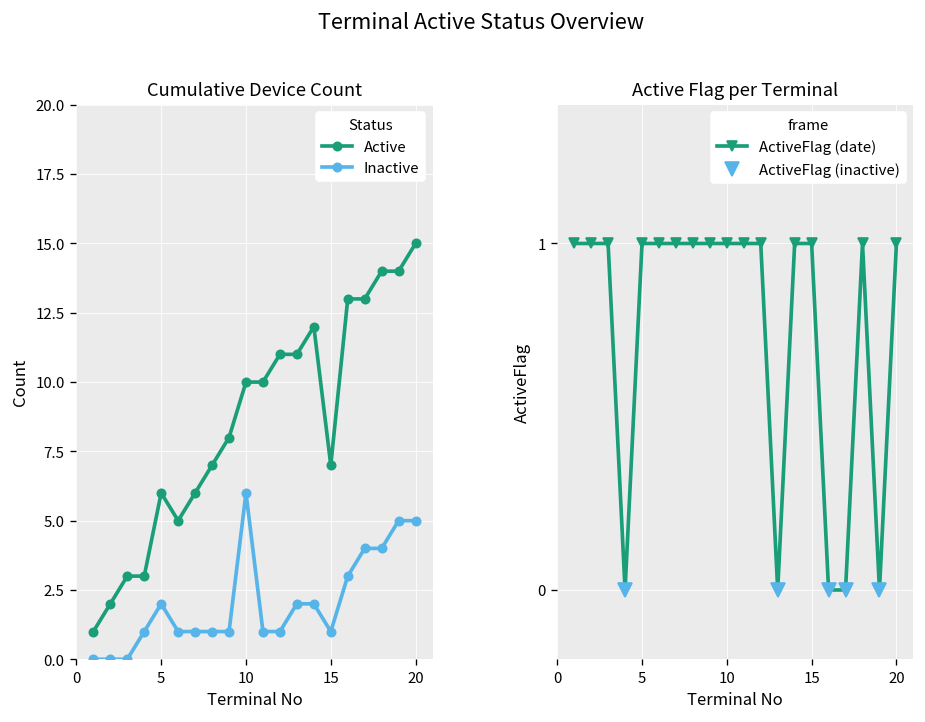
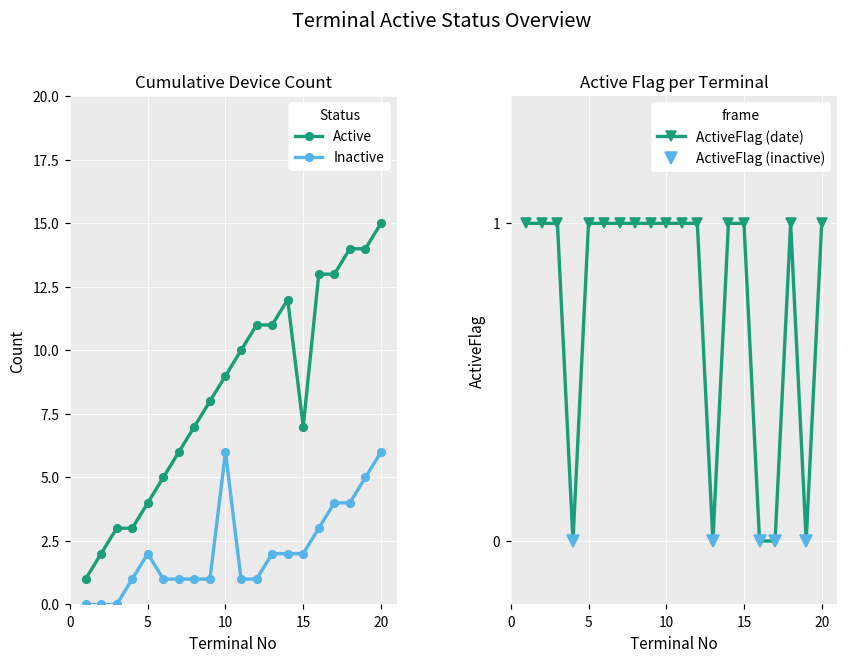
Cumulative Device Count, Active, 5: 6 -> 4
Cumulative Device Count, Active, 10: 10 -> 9
Cumulative Device Count, Inactive, 15: 1 -> 2
Cumulative Device Count, Inactive, 20: 5 -> 6
